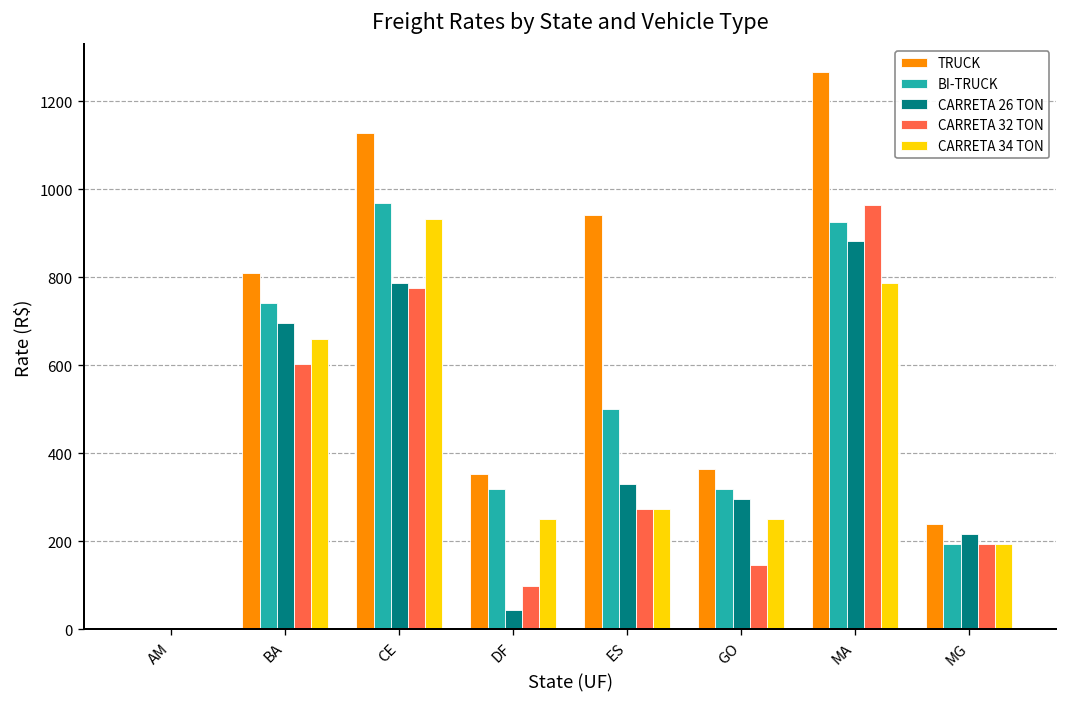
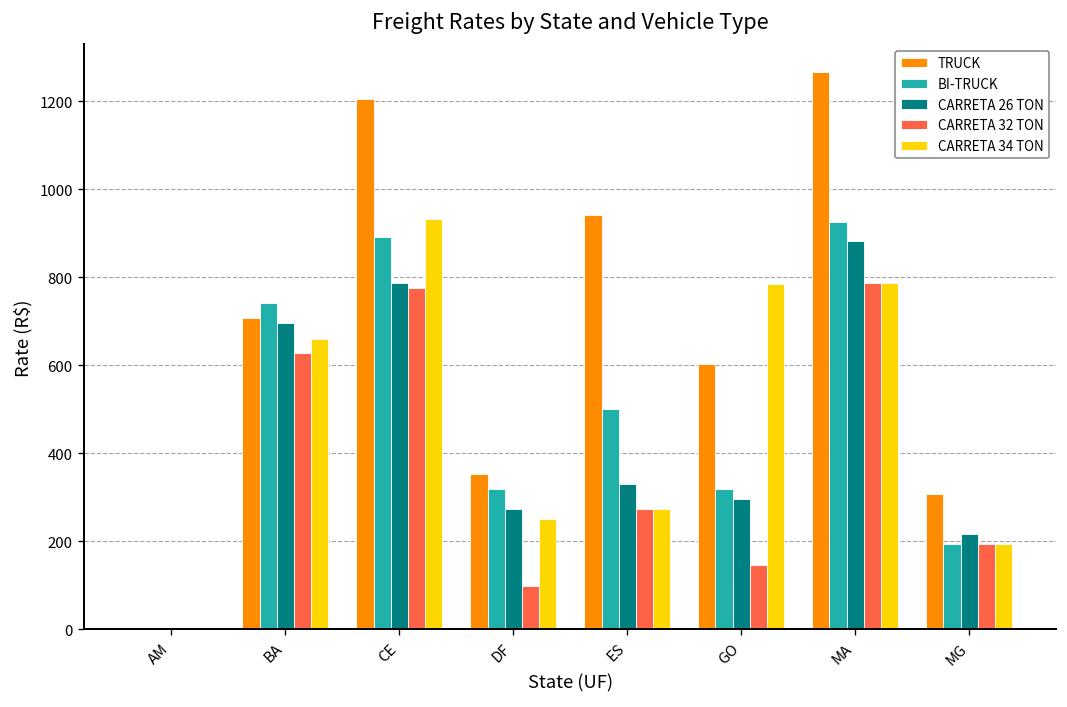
TRUCK, BA: 810 -> 710
CARRETA 32 TON, BA: 600 -> 630
TRUCK, CE: 1130 -> 1210
BI-TRUCK, CE: 970 -> 890
CARRETA 26 TON, DF: 40 -> 270
TRUCK, GO: 360 -> 600
CARRETA 34 TON, GO: 250 -> 790
CARRETA 32 TON, MA: 960 -> 790
TRUCK, MG: 240 -> 310
